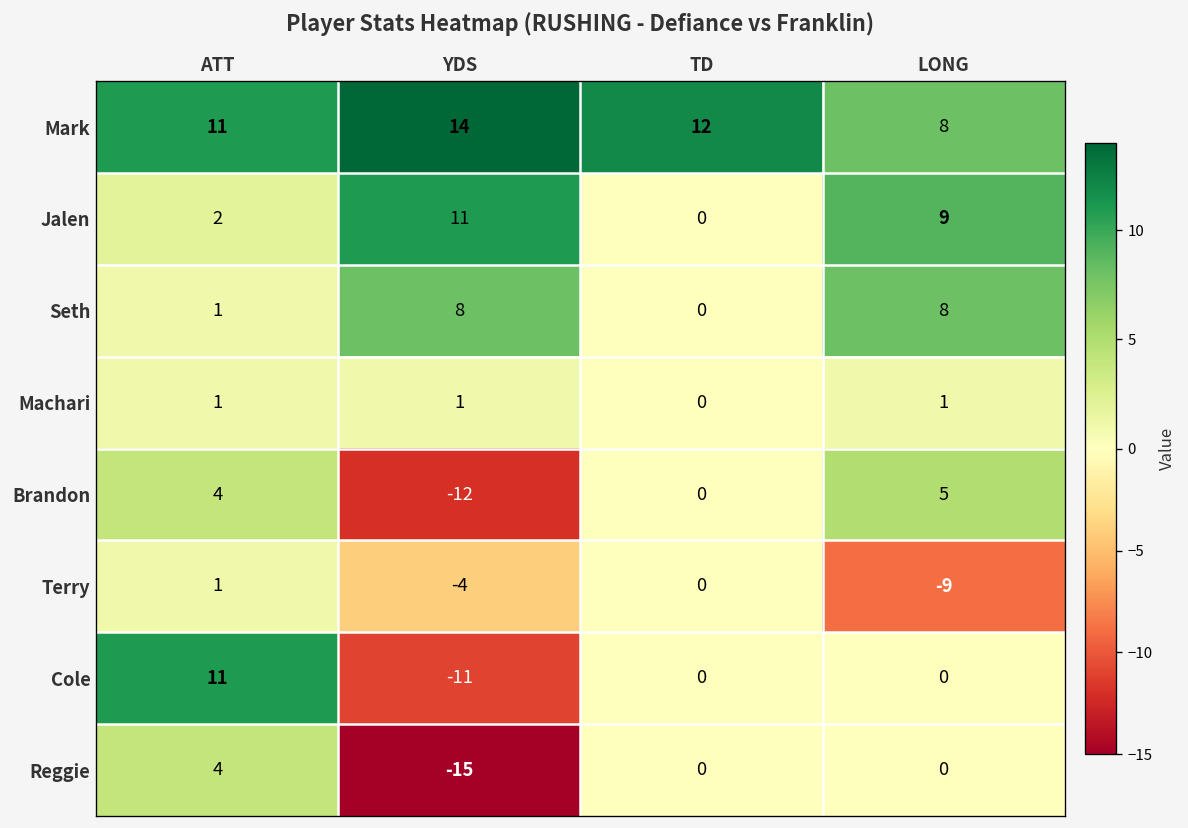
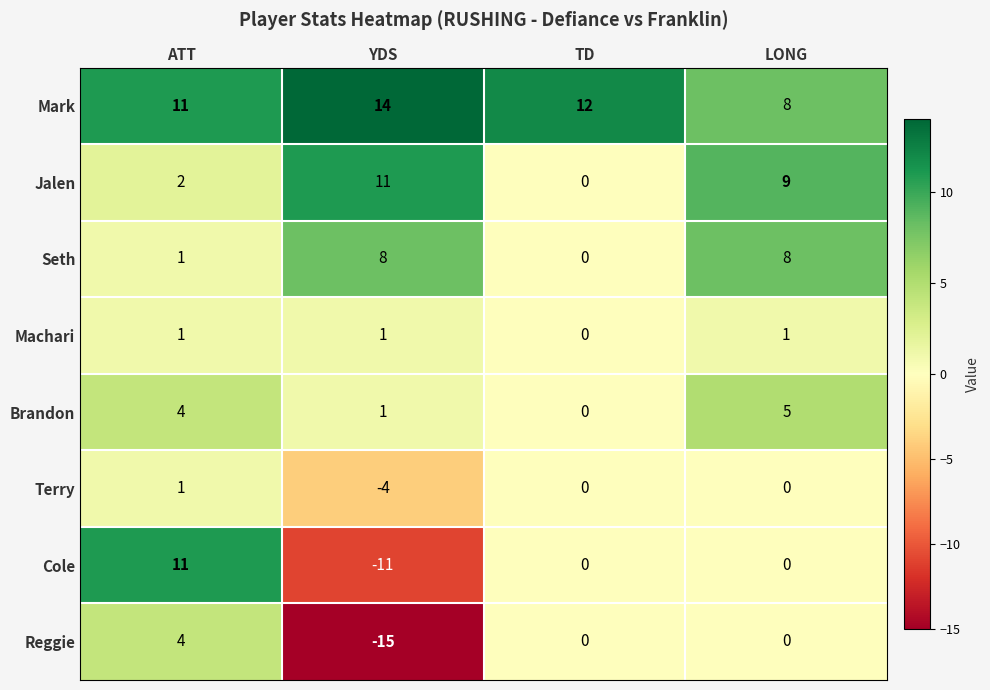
Brandon, YDS: -12 -> 1
Terry, LONG: -9 -> 0
